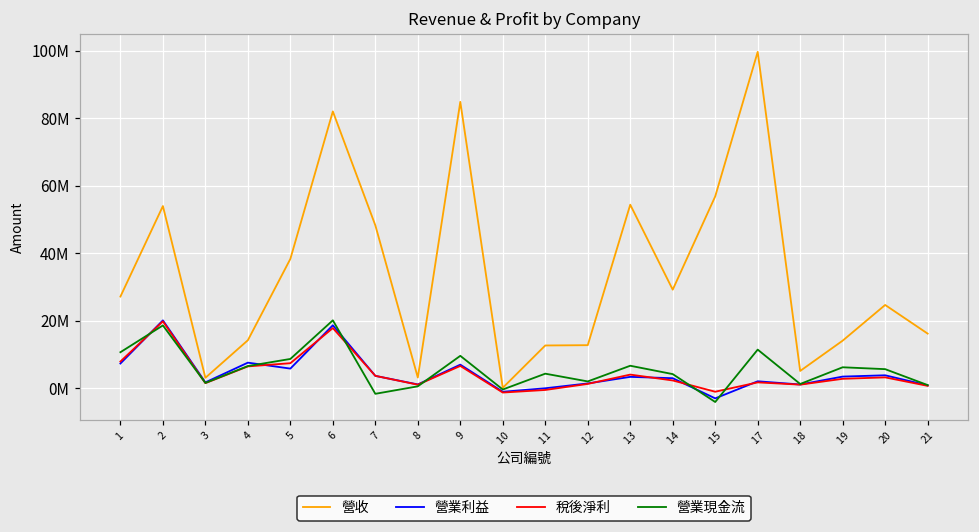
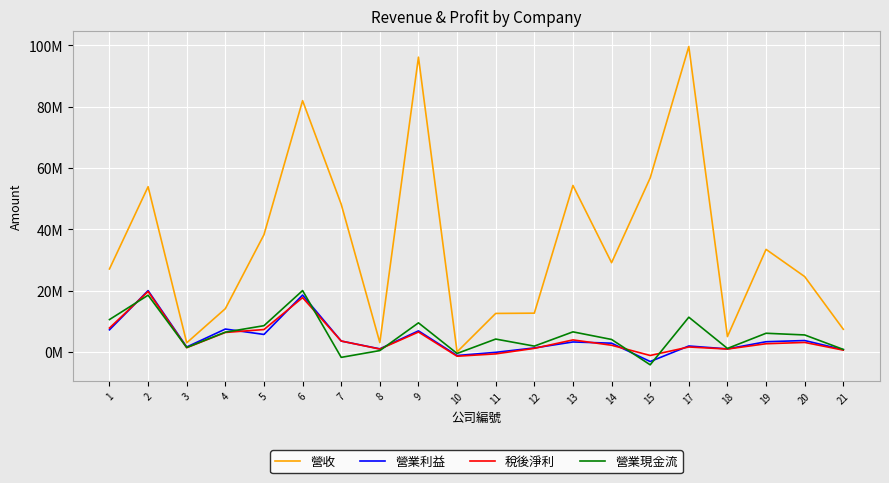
營收, 9: 85000000 -> 96000000
營收, 19: 14000000 -> 33000000
營收, 21: 16000000 -> 7000000
